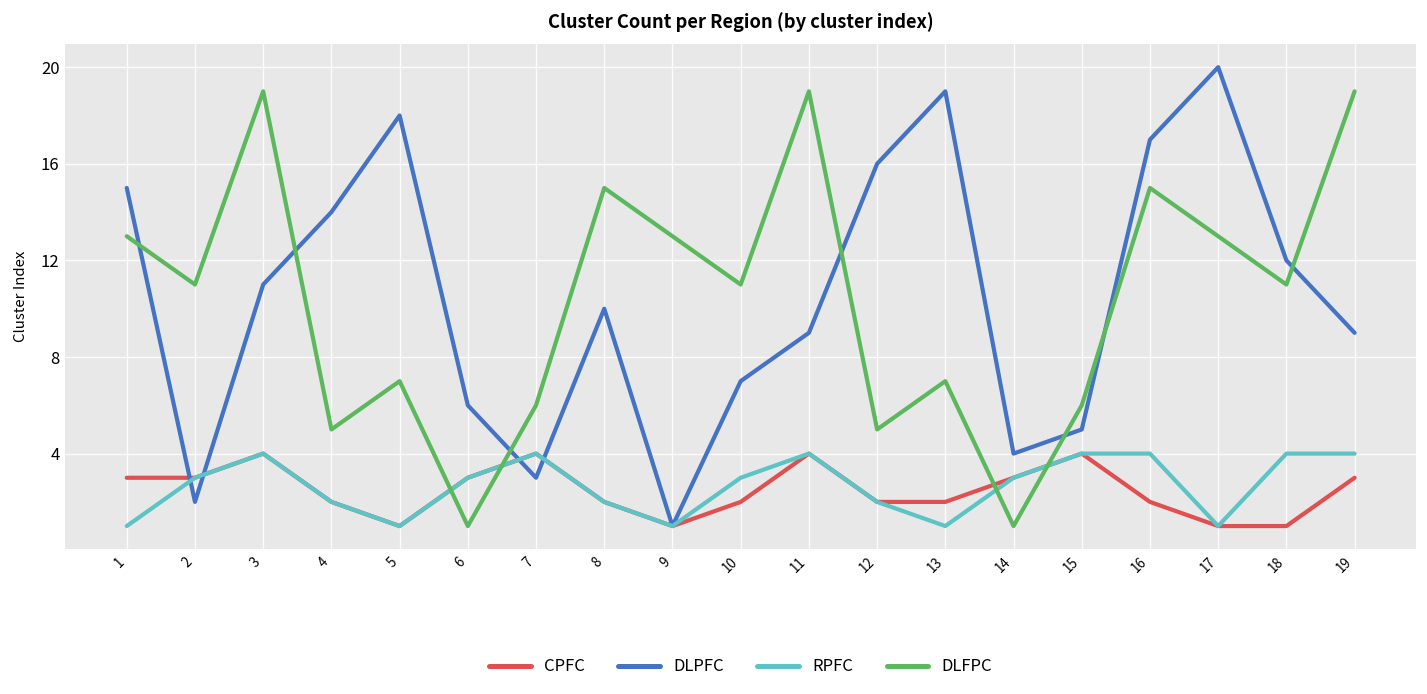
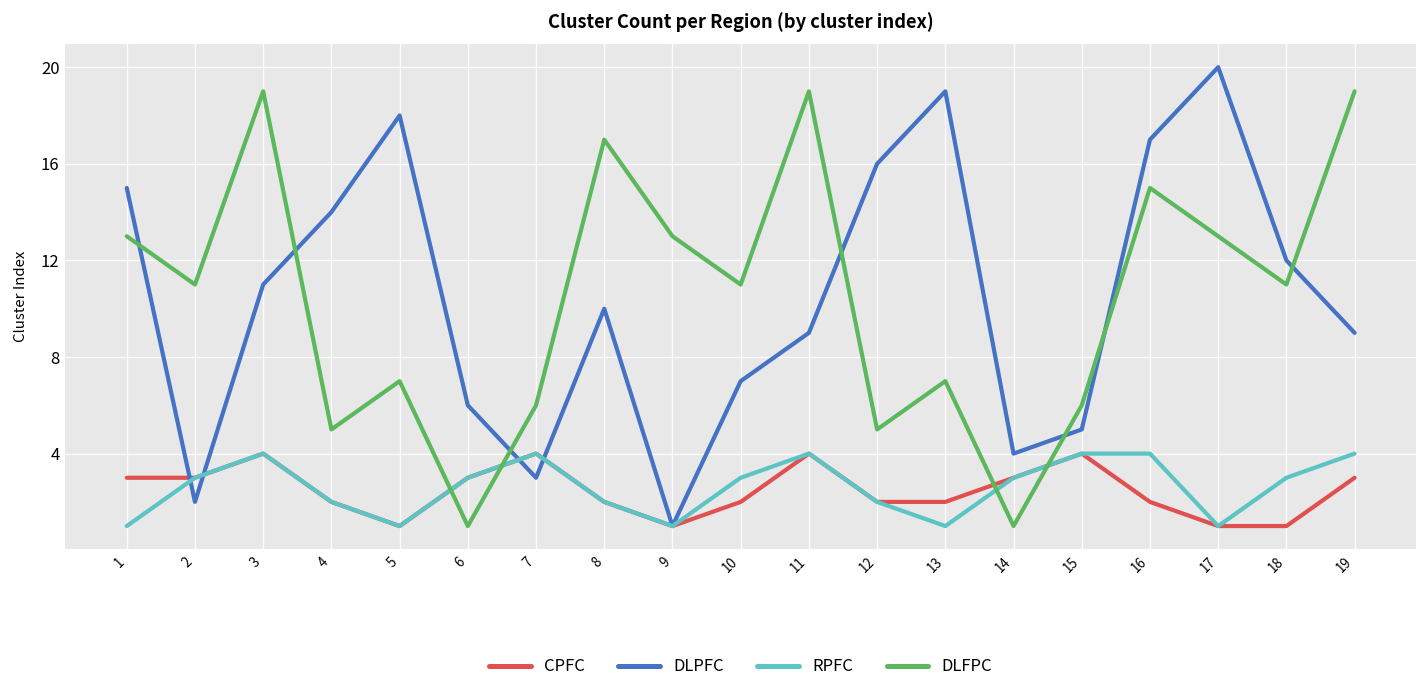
DLFPC, 8: 15 -> 17
RPFC, 18: 4 -> 3
